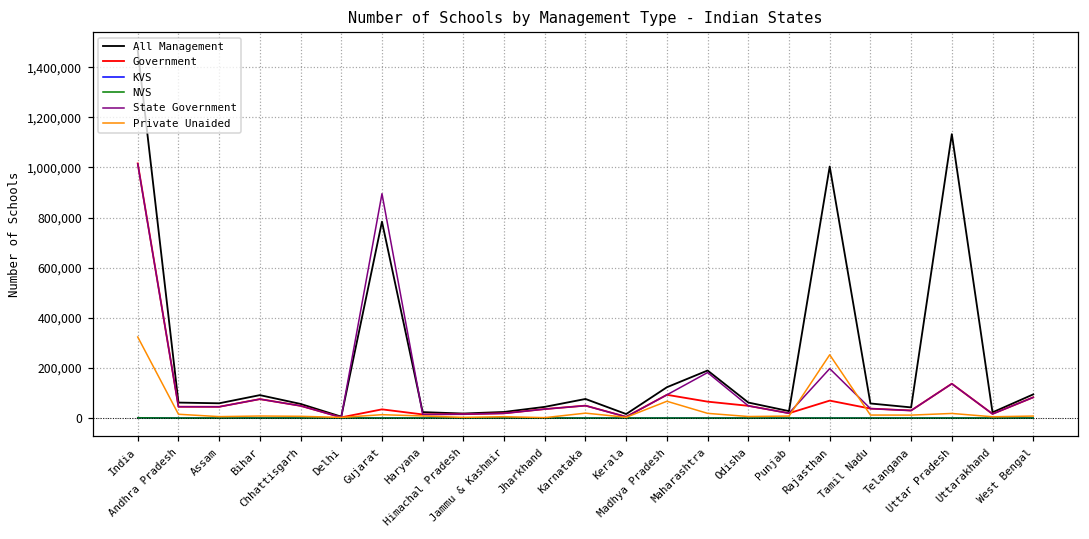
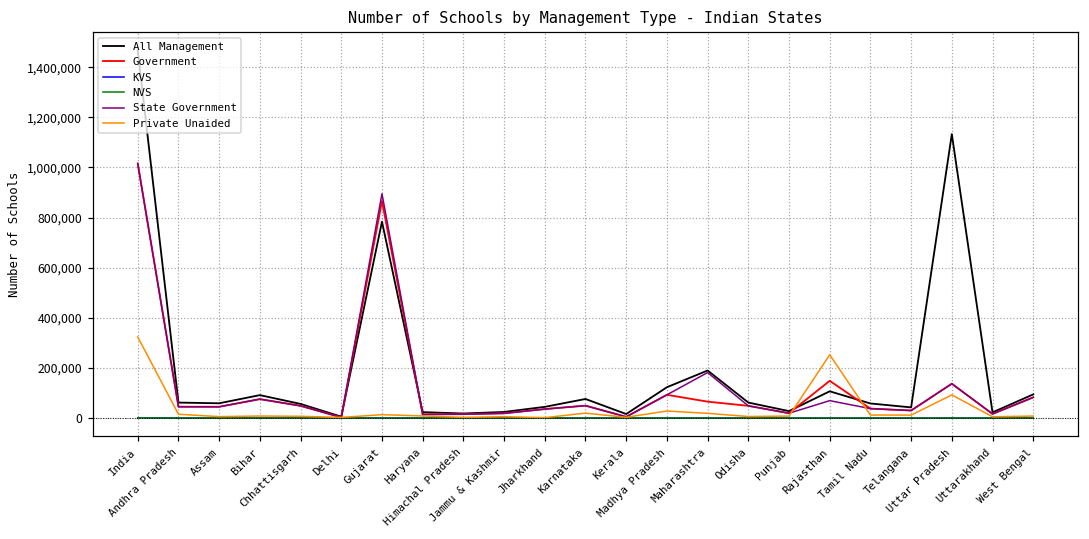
Government, Gujarat: 30,000 -> 870,000
Private Unaided, Madhya Pradesh: 70,000 -> 30,000
All Management, Rajasthan: 1,000,000 -> 110,000
Government, Rajasthan: 70,000 -> 150,000
State Government, Rajasthan: 200,000 -> 70,000
Private Unaided, Uttar Pradesh: 20,000 -> 90,000
